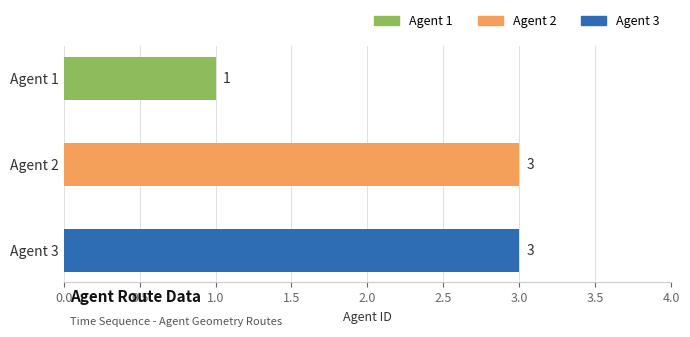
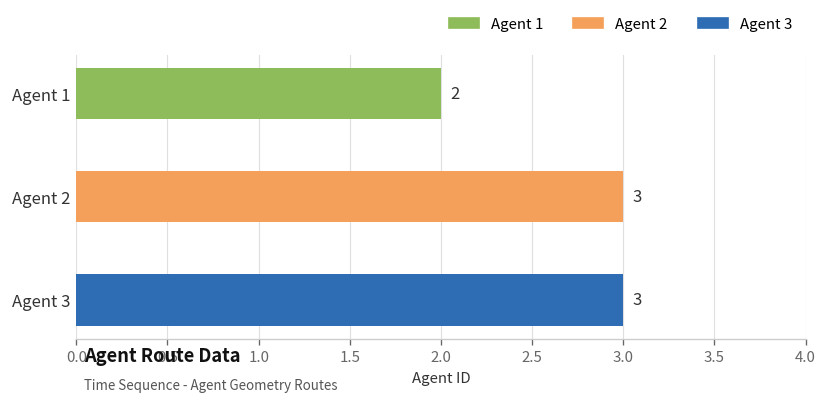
Agent 1: 1 -> 2
